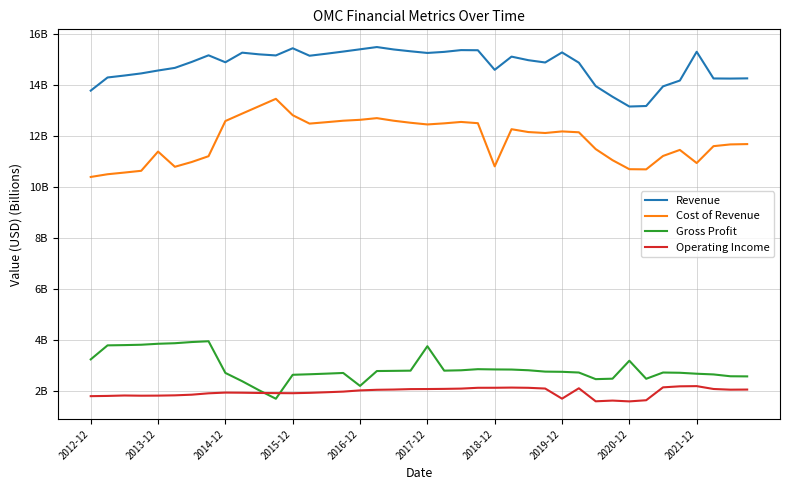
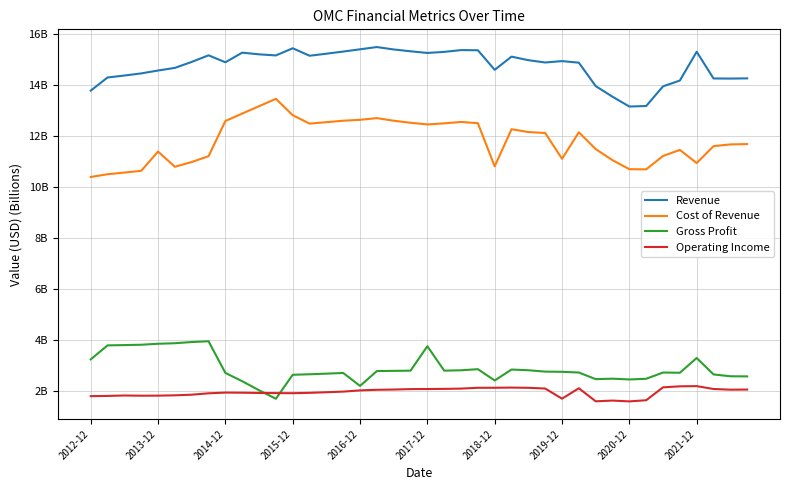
Gross Profit, 2018-12: 2900000000 -> 2400000000
Revenue, 2019-12: 15300000000 -> 15000000000
Cost of Revenue, 2019-12: 12200000000 -> 11100000000
Gross Profit, 2020-12: 3200000000 -> 2500000000
Gross Profit, 2021-12: 2700000000 -> 3300000000
